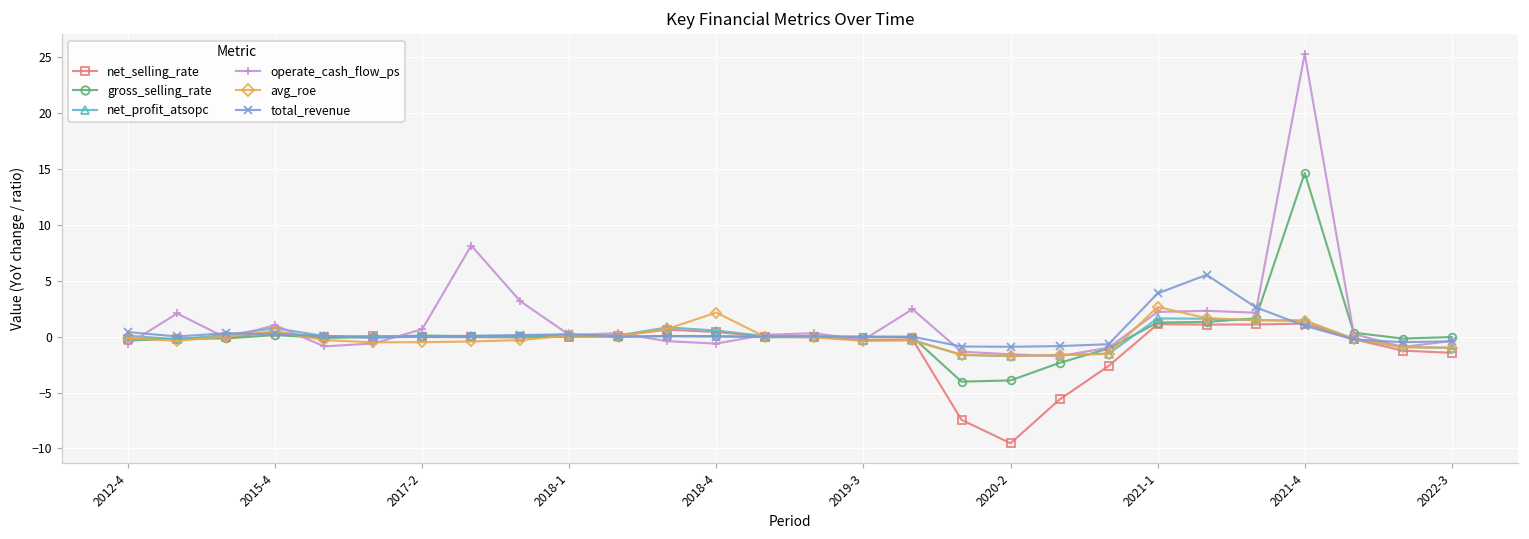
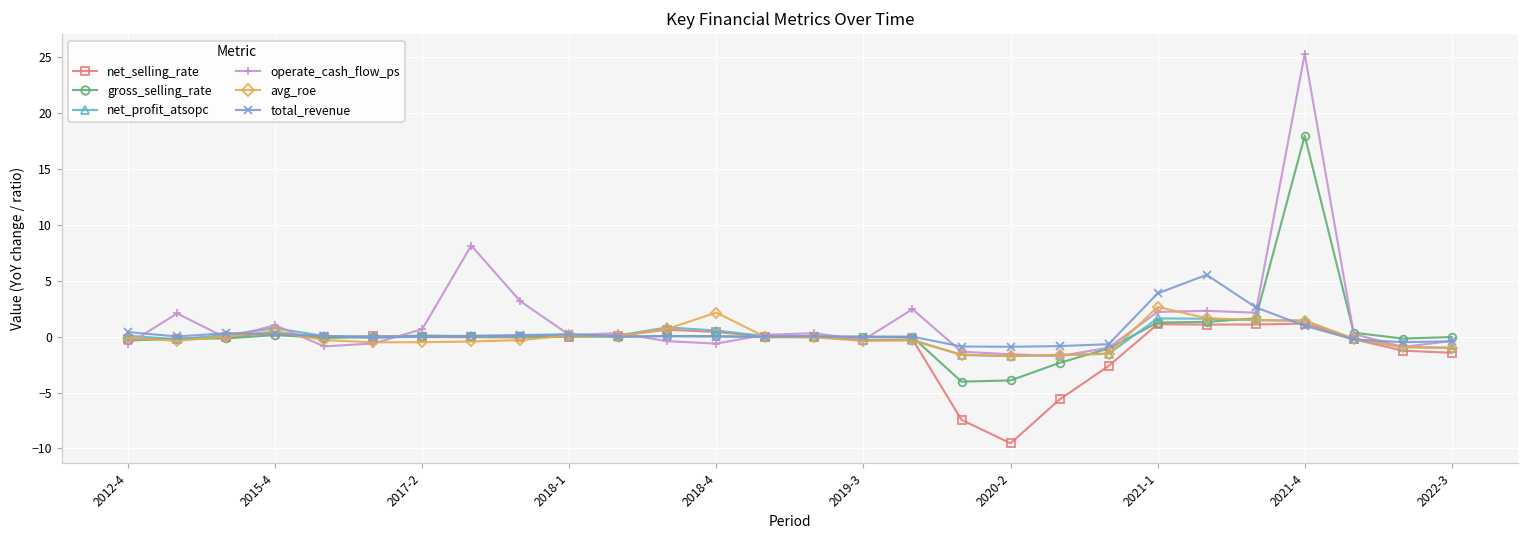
gross_selling_rate, 2021-4: 14.6 -> 18.0
